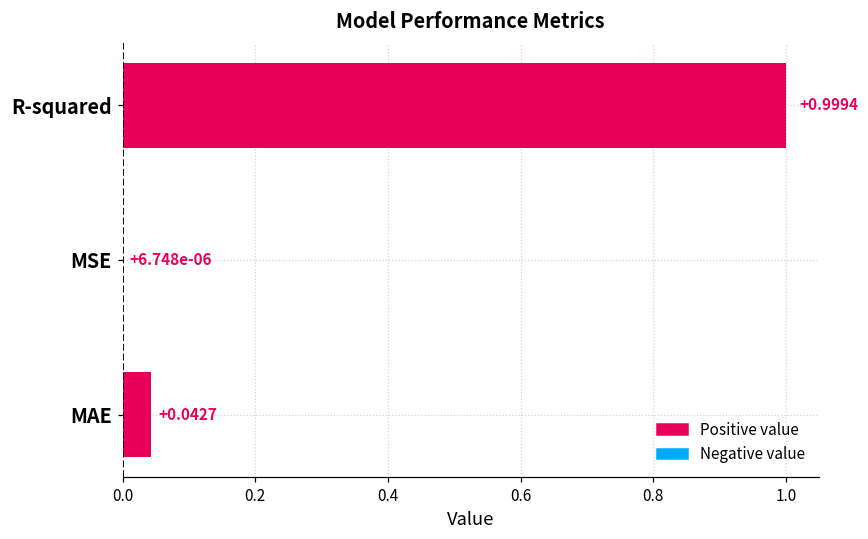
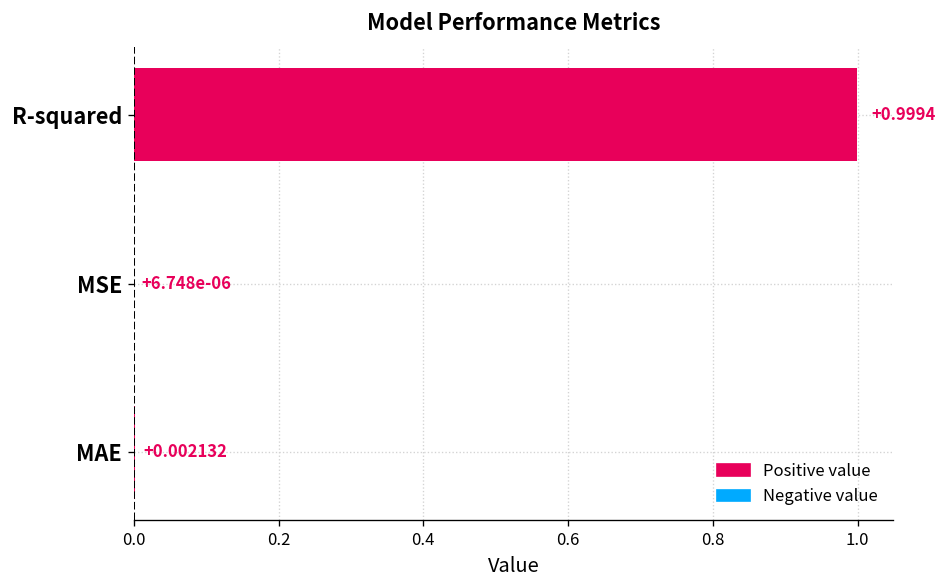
MAE: +0.0427 -> +0.002132
